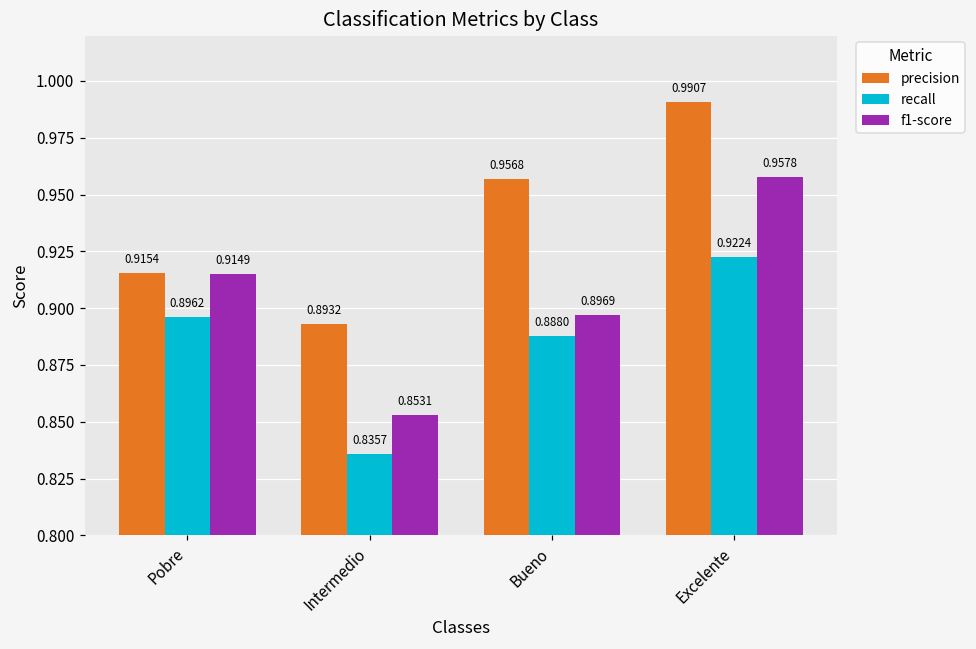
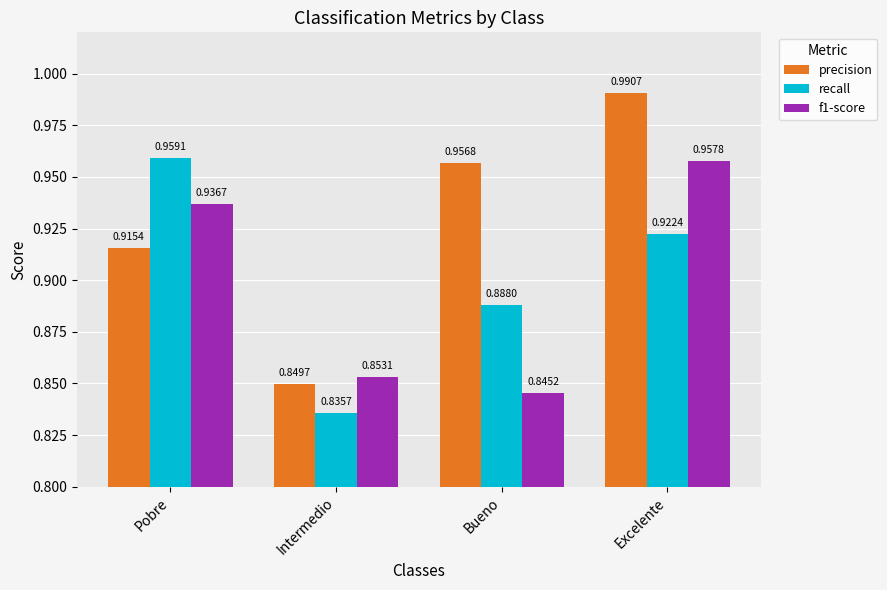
recall, Pobre: 0.8962 -> 0.9591
f1-score, Pobre: 0.9149 -> 0.9367
precision, Intermedio: 0.8932 -> 0.8497
f1-score, Bueno: 0.8969 -> 0.8452
